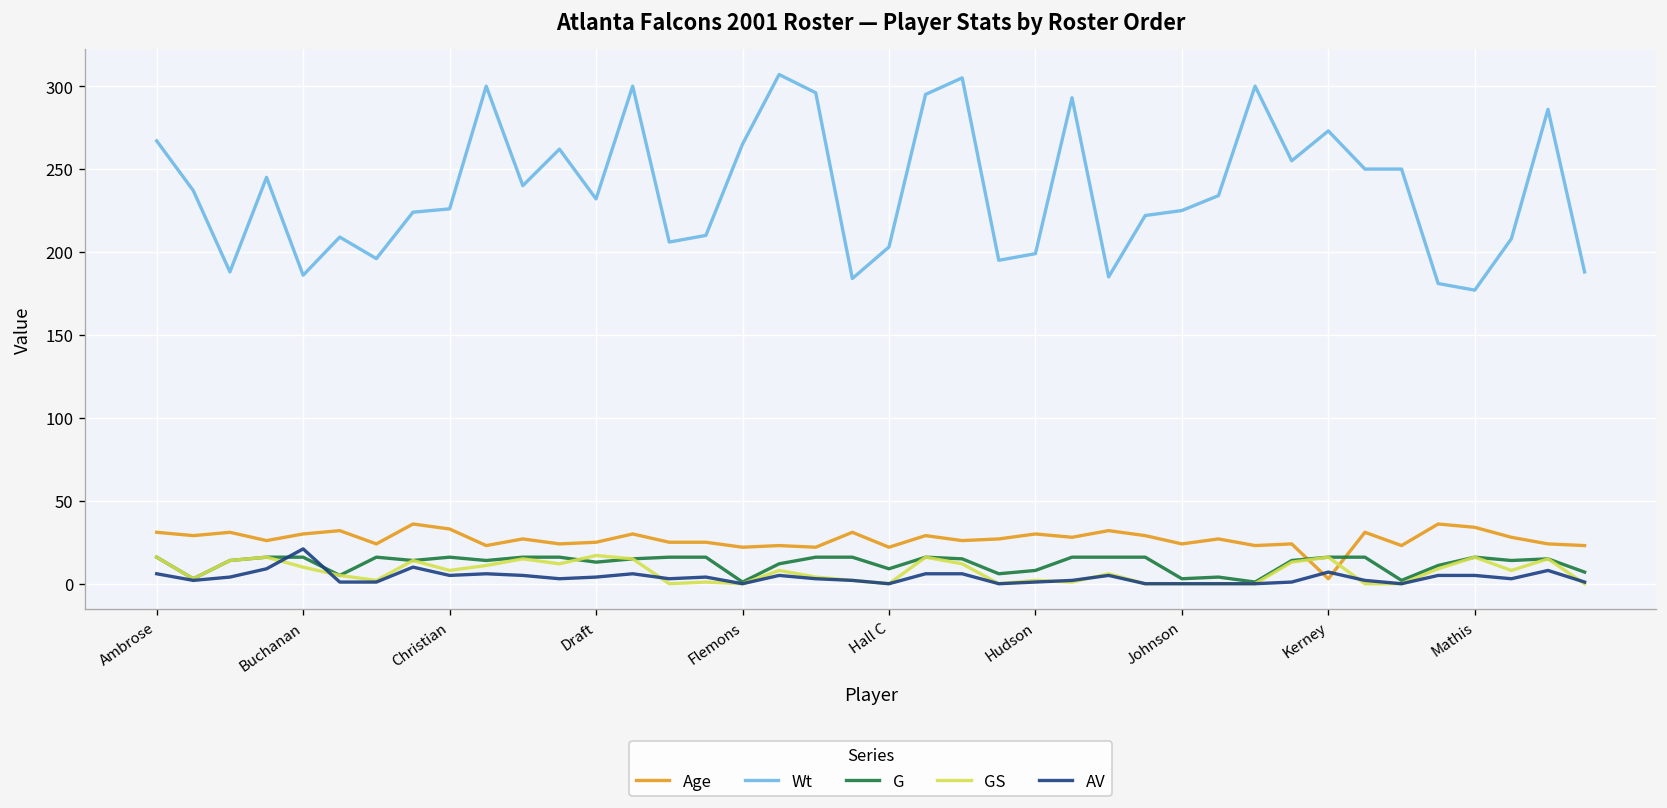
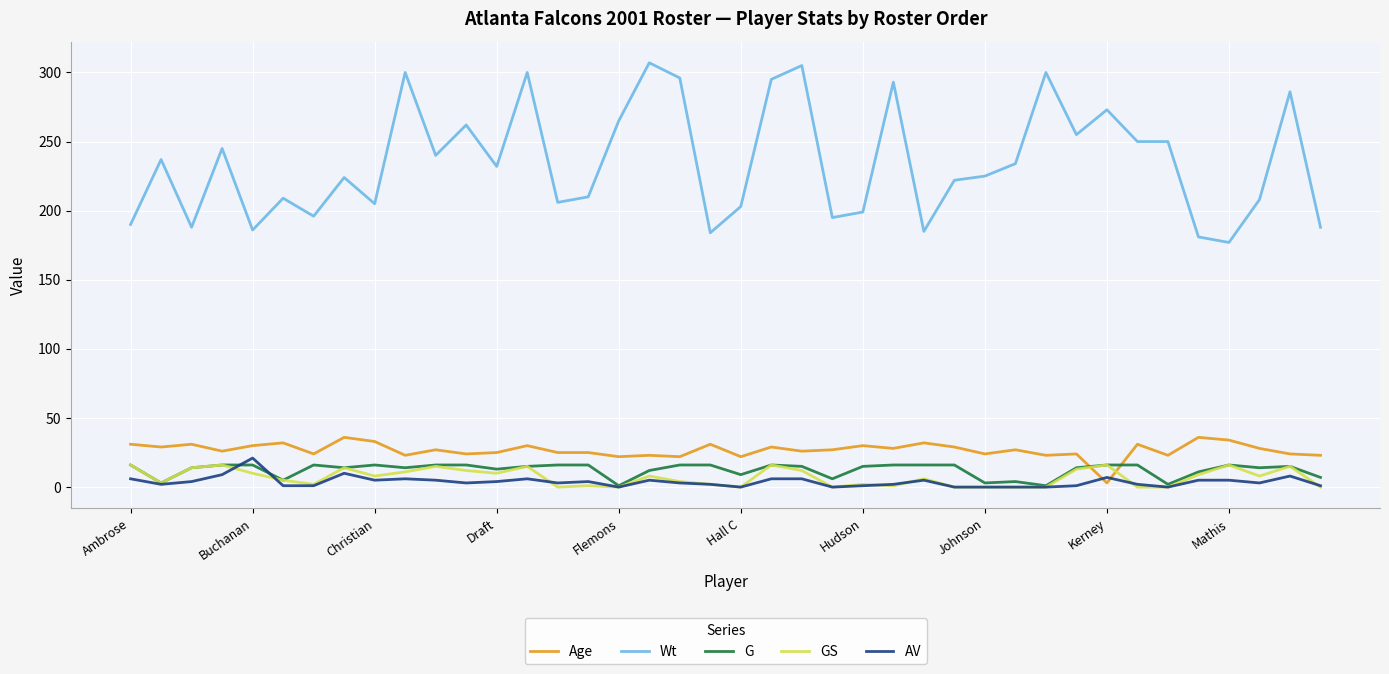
Wt, Ambrose: 267 -> 190
Wt, Christian: 226 -> 205
GS, Draft: 17 -> 10
G, Hudson: 8 -> 15
